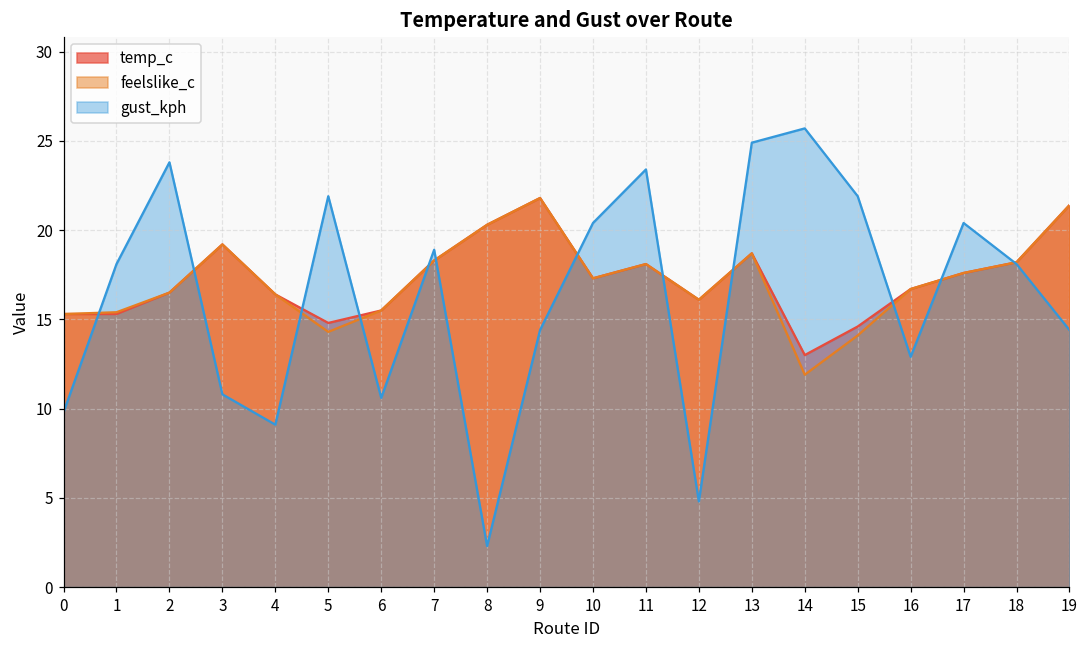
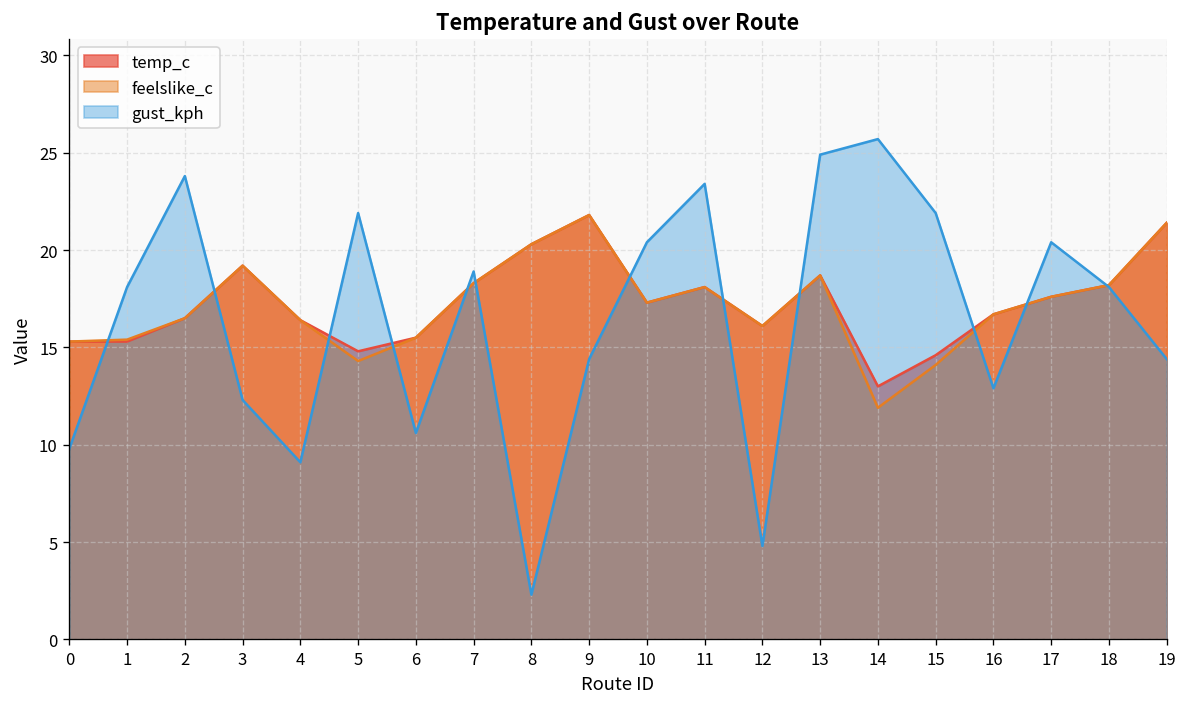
gust_kph, 3: 10.8 -> 12.3
